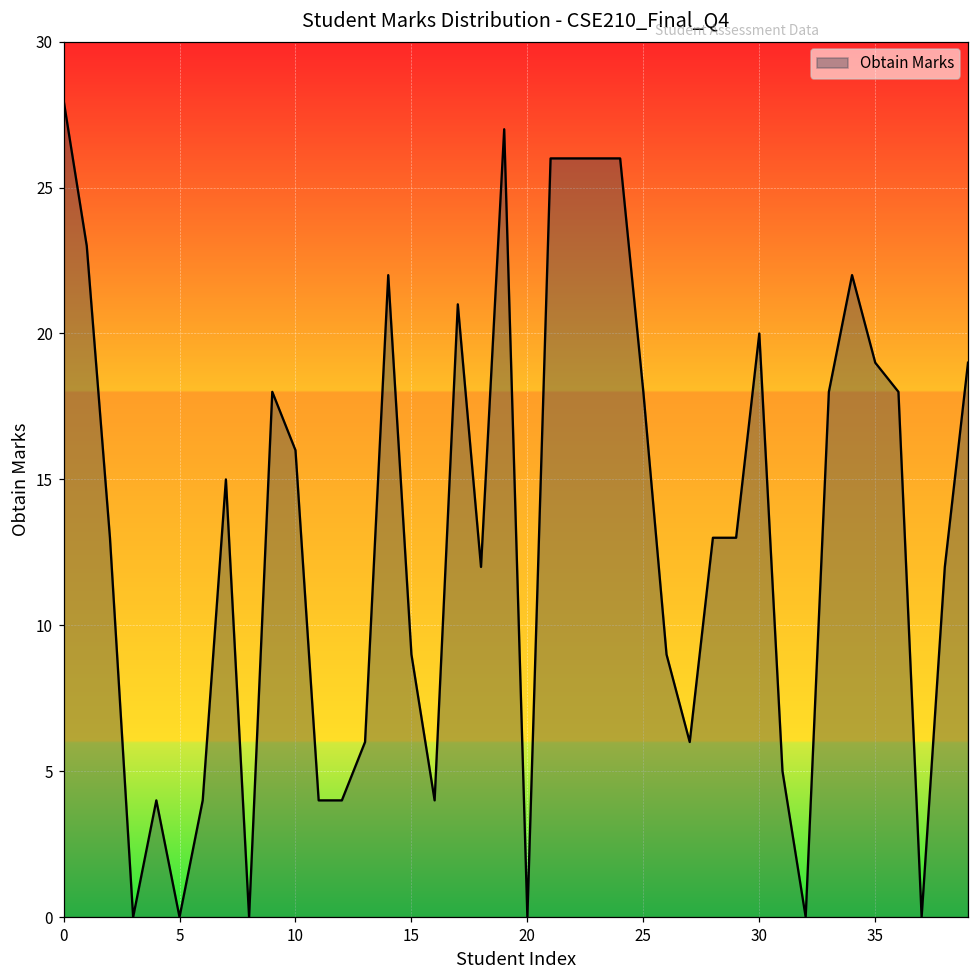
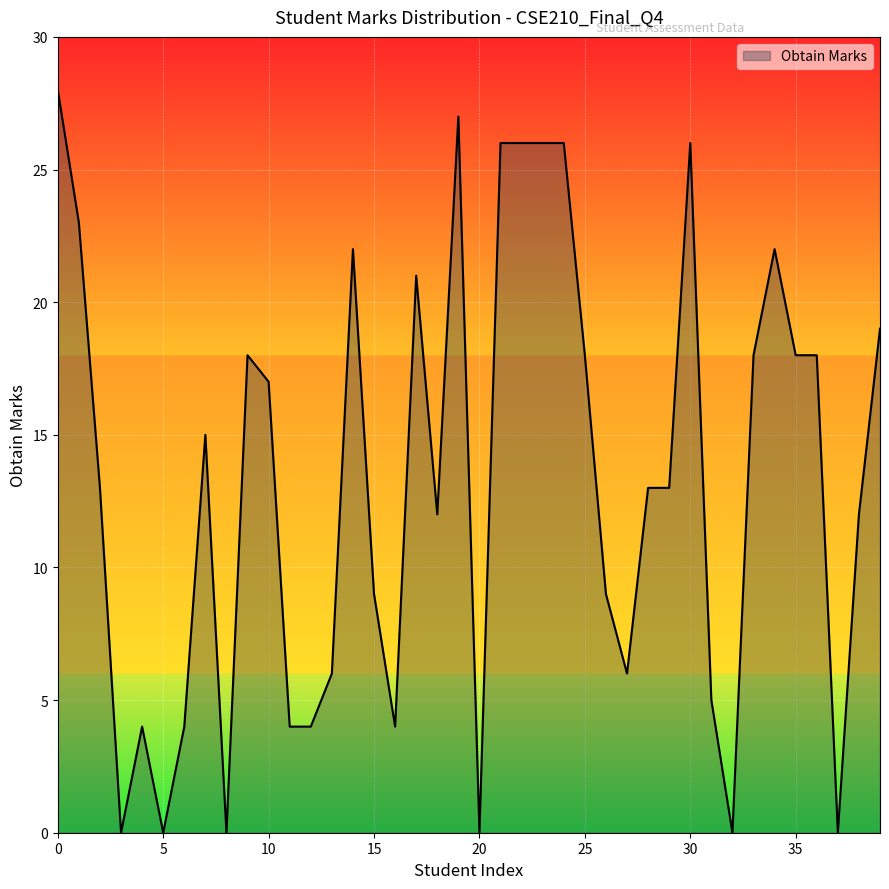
10: 16 -> 17
30: 20 -> 26
35: 19 -> 18
